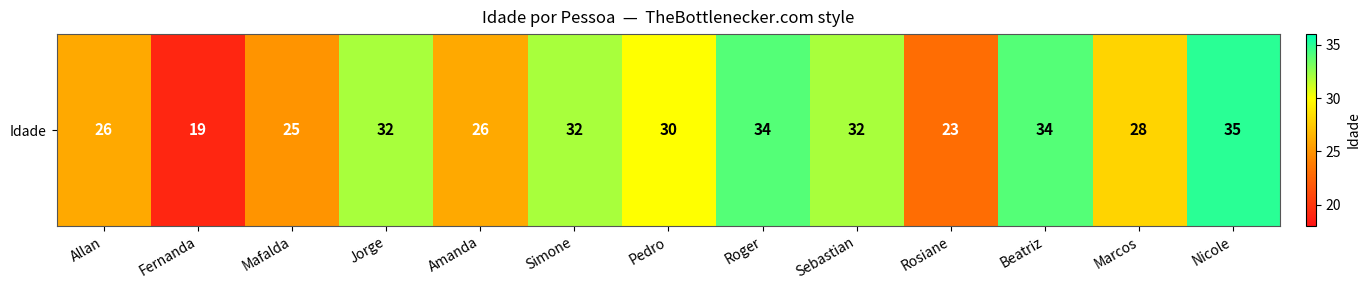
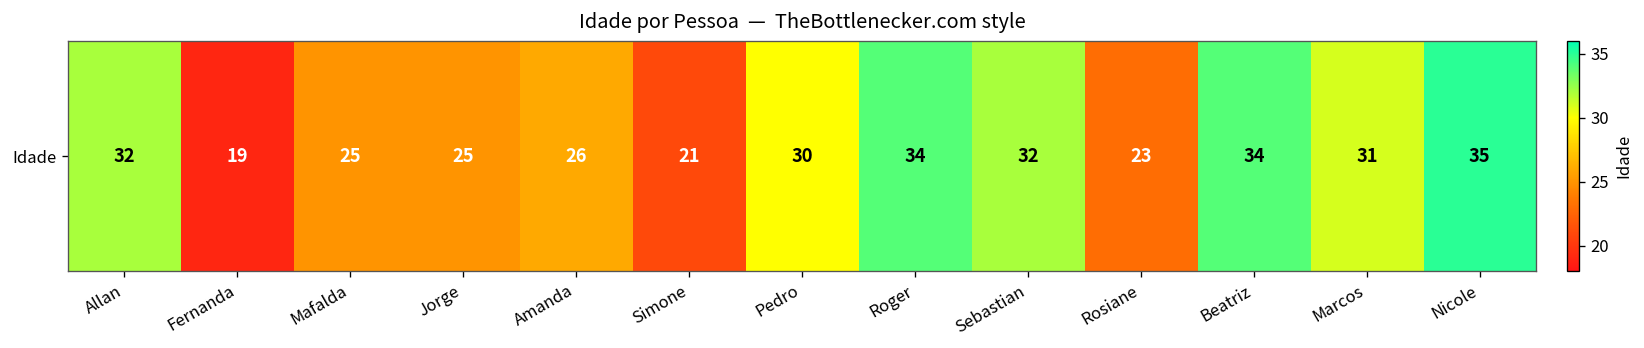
Idade, Allan: 26 -> 32
Idade, Jorge: 32 -> 25
Idade, Simone: 32 -> 21
Idade, Marcos: 28 -> 31
